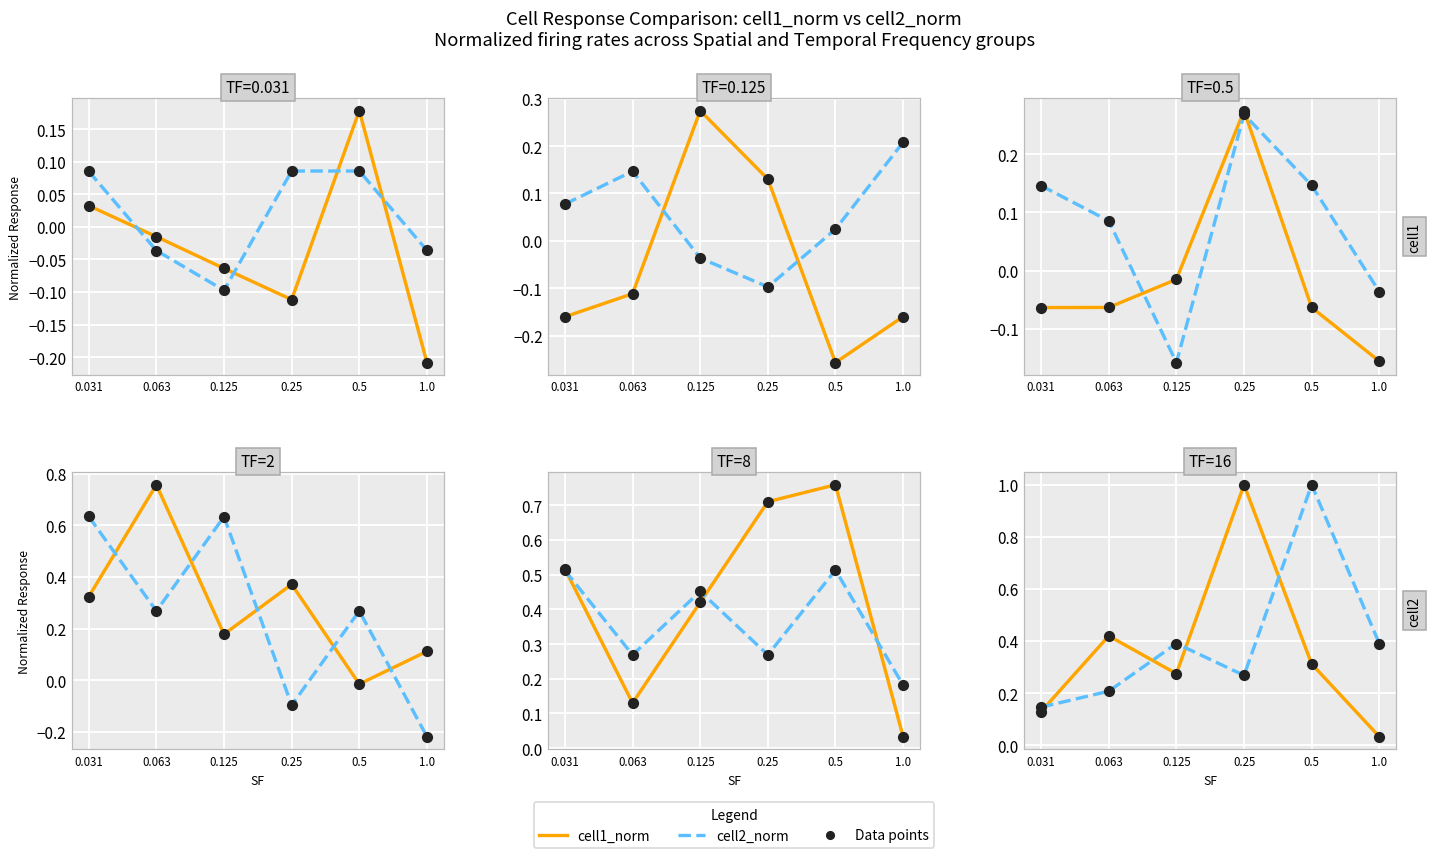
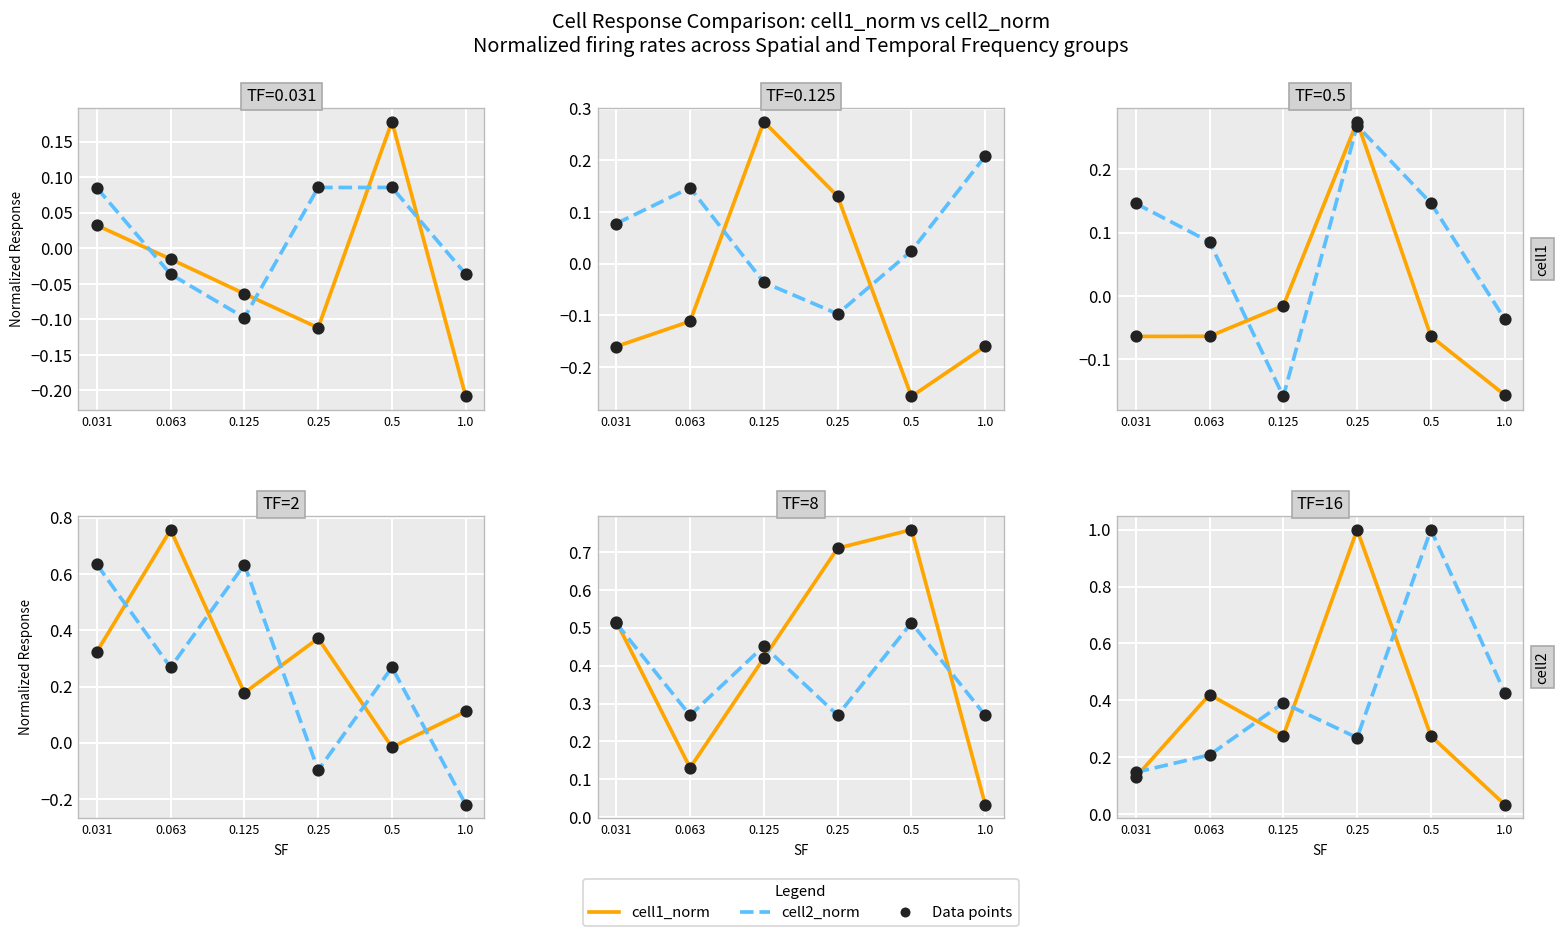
TF=8, cell2_norm, 1.0: 0.18 -> 0.27
TF=16, cell1_norm, 0.5: 0.31 -> 0.27
TF=16, cell2_norm, 1.0: 0.39 -> 0.43
